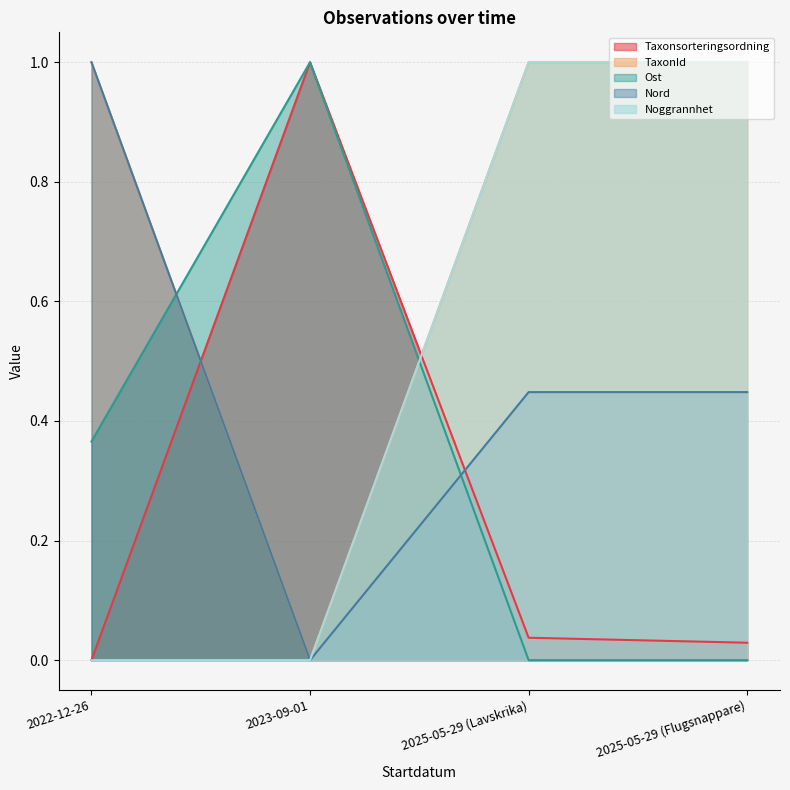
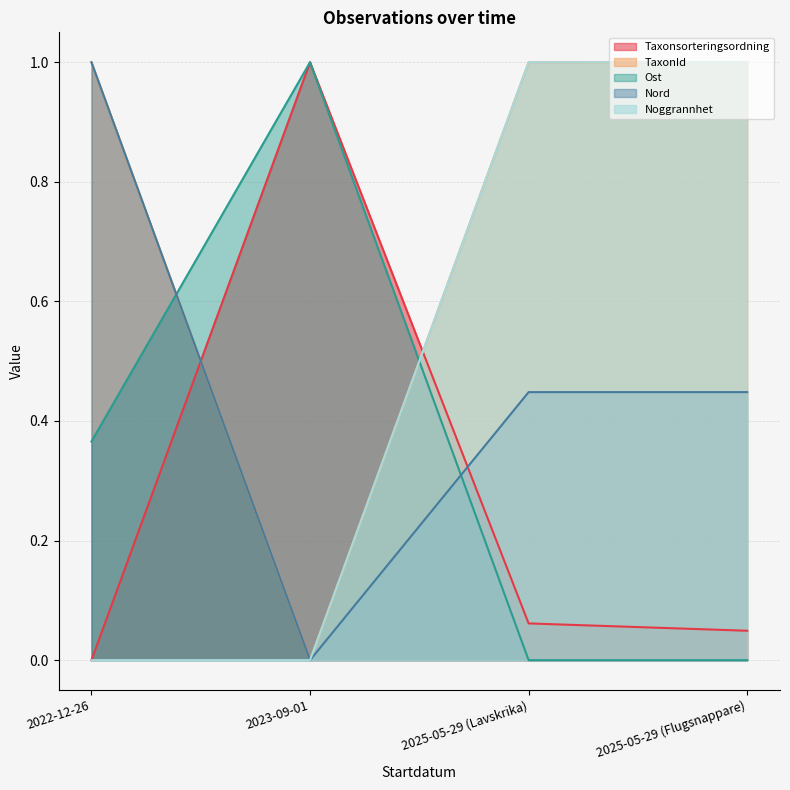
Taxonsorteringsordning, 2025-05-29 (Lavskrika): 0.04 -> 0.06
Taxonsorteringsordning, 2025-05-29 (Flugsnappare): 0.03 -> 0.05
